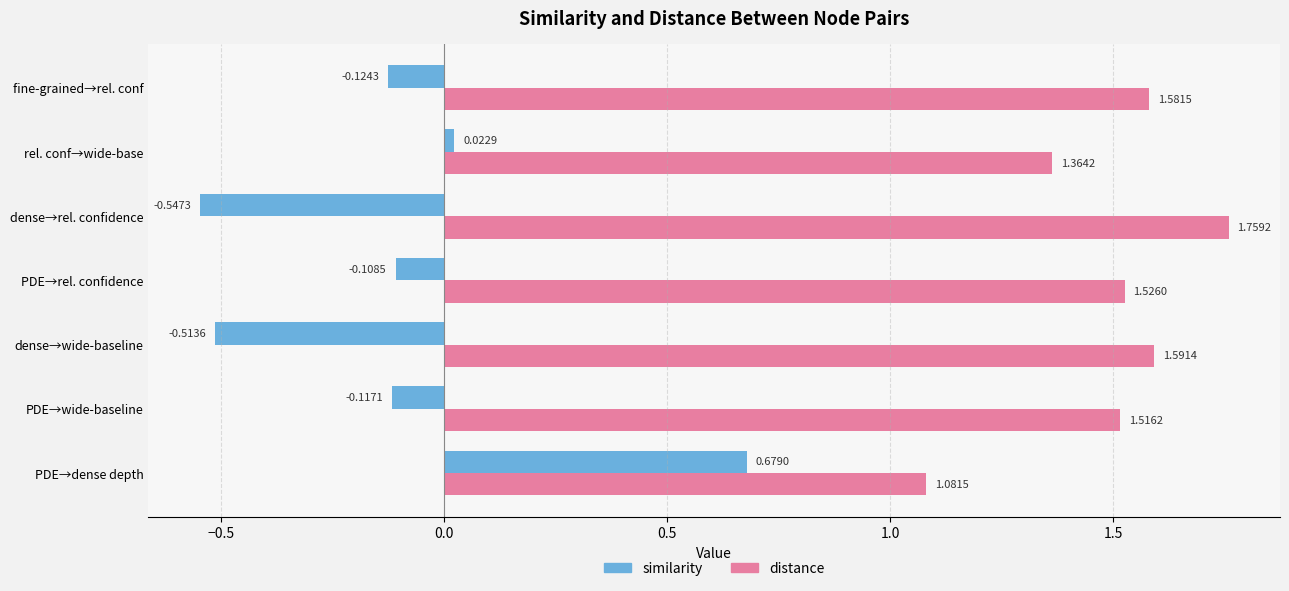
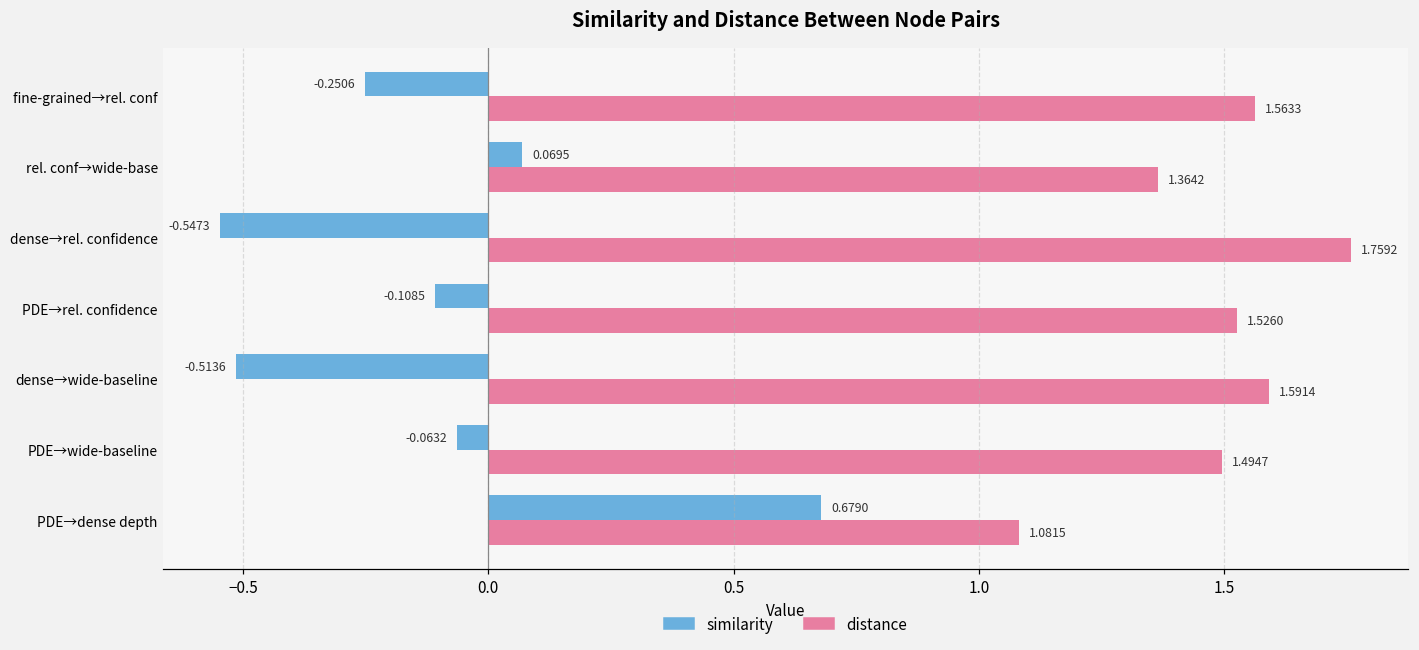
similarity, fine-grained→rel. conf: -0.1243 -> -0.2506
distance, fine-grained→rel. conf: 1.5815 -> 1.5633
similarity, rel. conf→wide-base: 0.0229 -> 0.0695
similarity, PDE→wide-baseline: -0.1171 -> -0.0632
distance, PDE→wide-baseline: 1.5162 -> 1.4947
